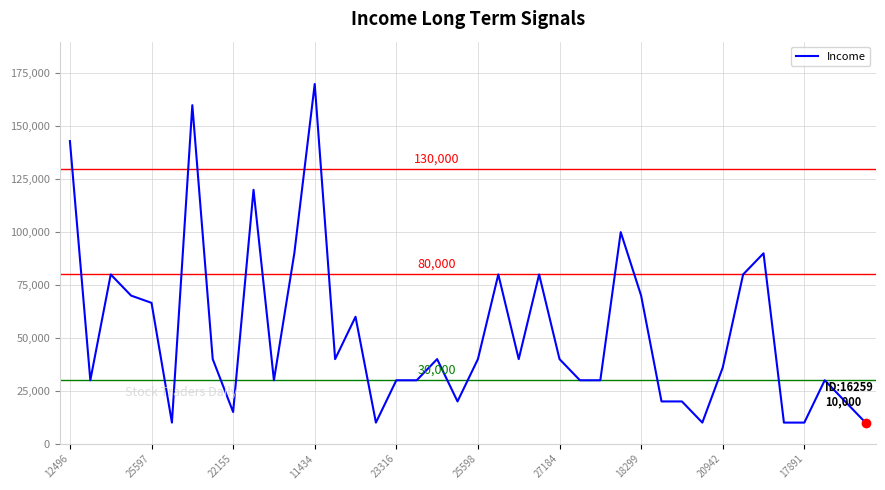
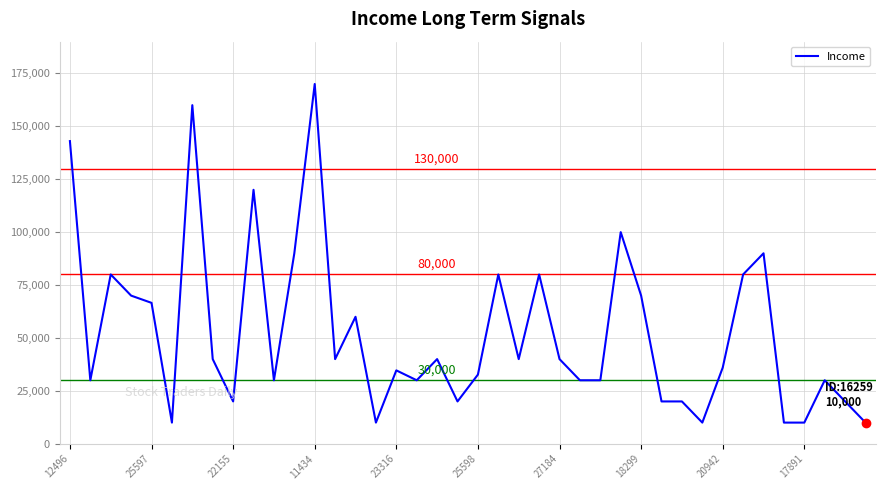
Income, 22155: 15,000 -> 20,000
Income, 23316: 30,000 -> 35,000
Income, 25598: 40,000 -> 33,000
